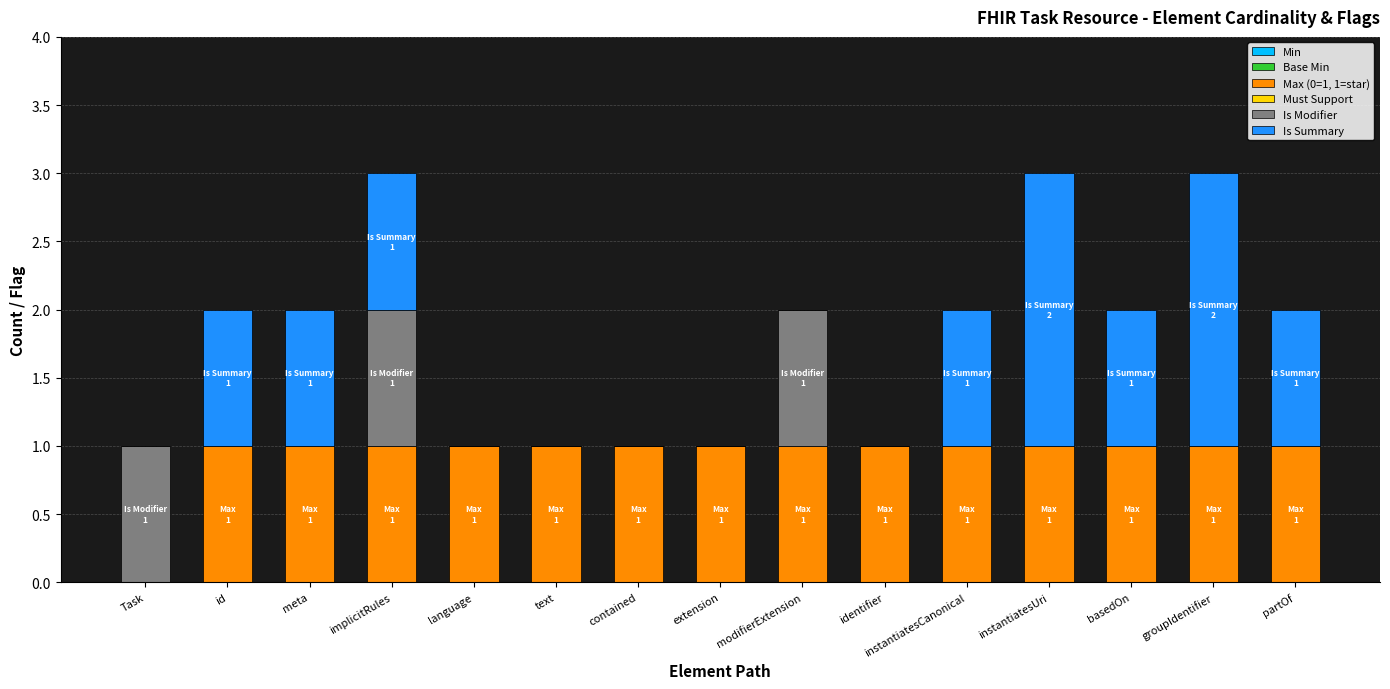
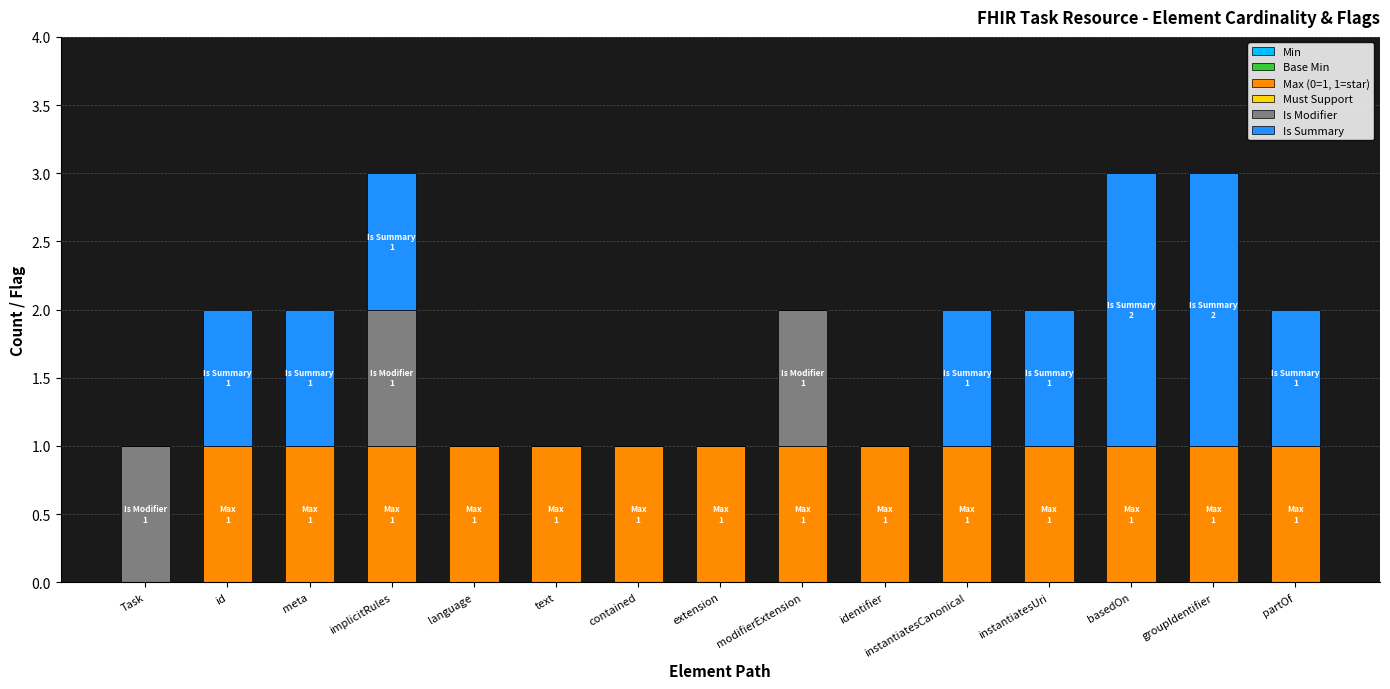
Is Summary, instantiatesUri: 2 -> 1
Is Summary, basedOn: 1 -> 2
